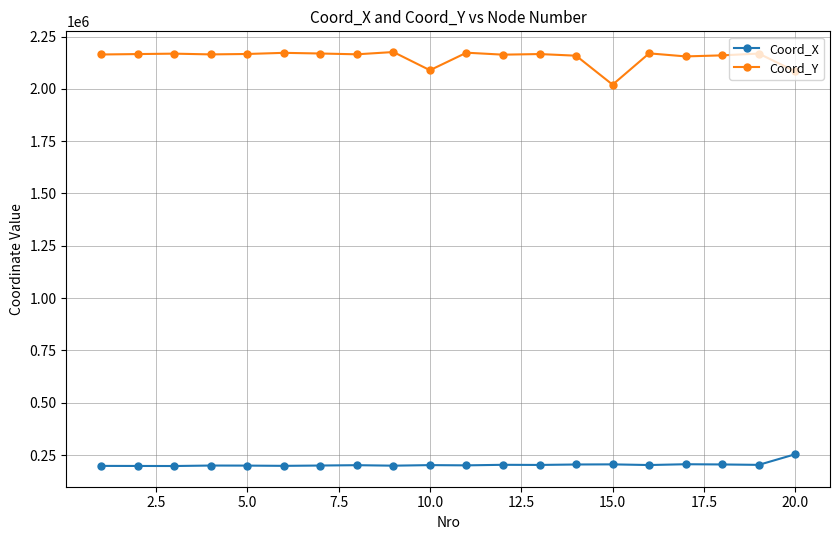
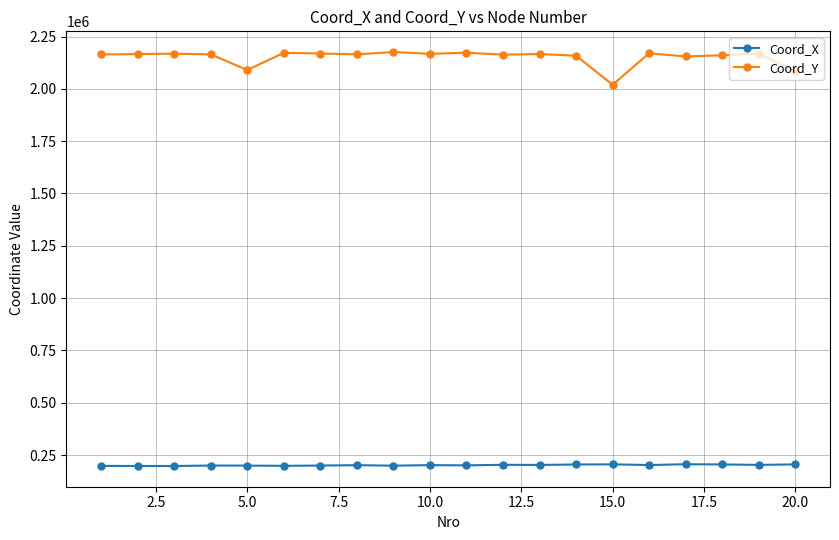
Coord_Y, 5.0: 2170000 -> 2090000
Coord_Y, 10.0: 2090000 -> 2170000
Coord_X, 20.0: 250000 -> 210000
